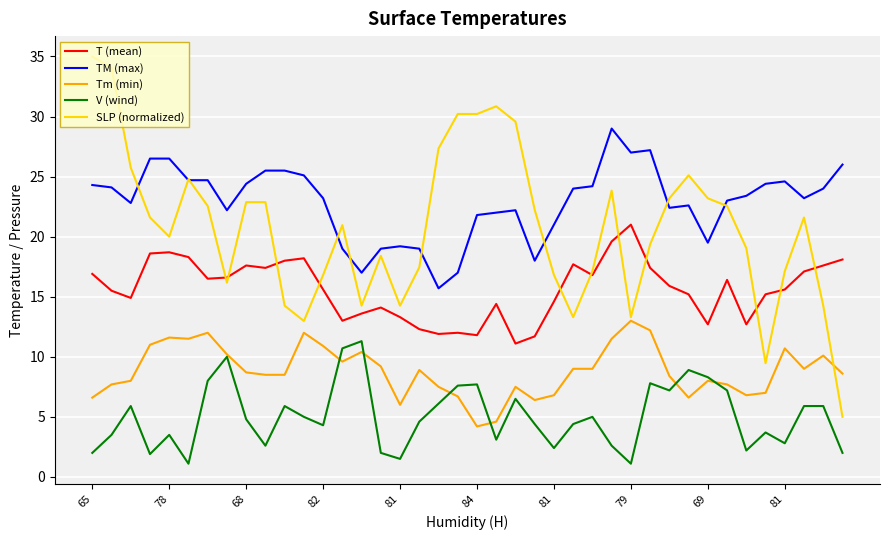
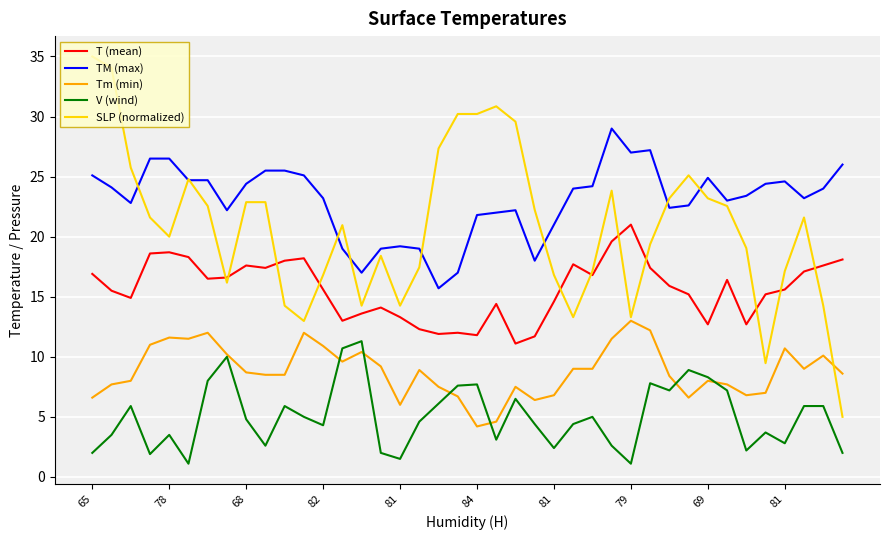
TM (max), 65: 24.3 -> 25.1
TM (max), 69: 19.5 -> 24.9
